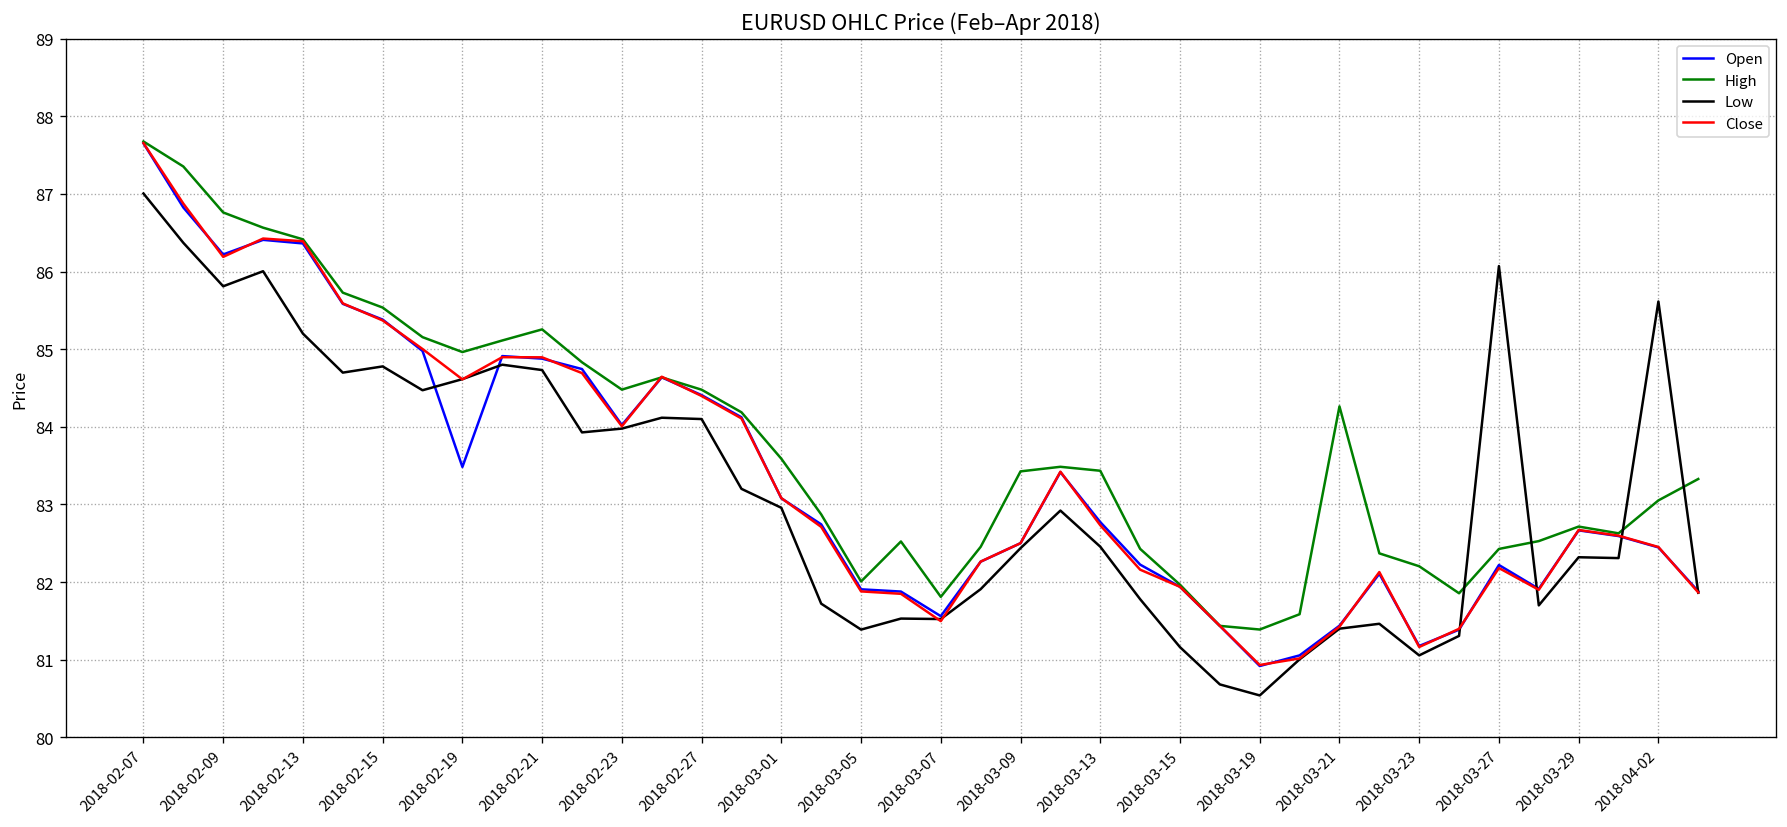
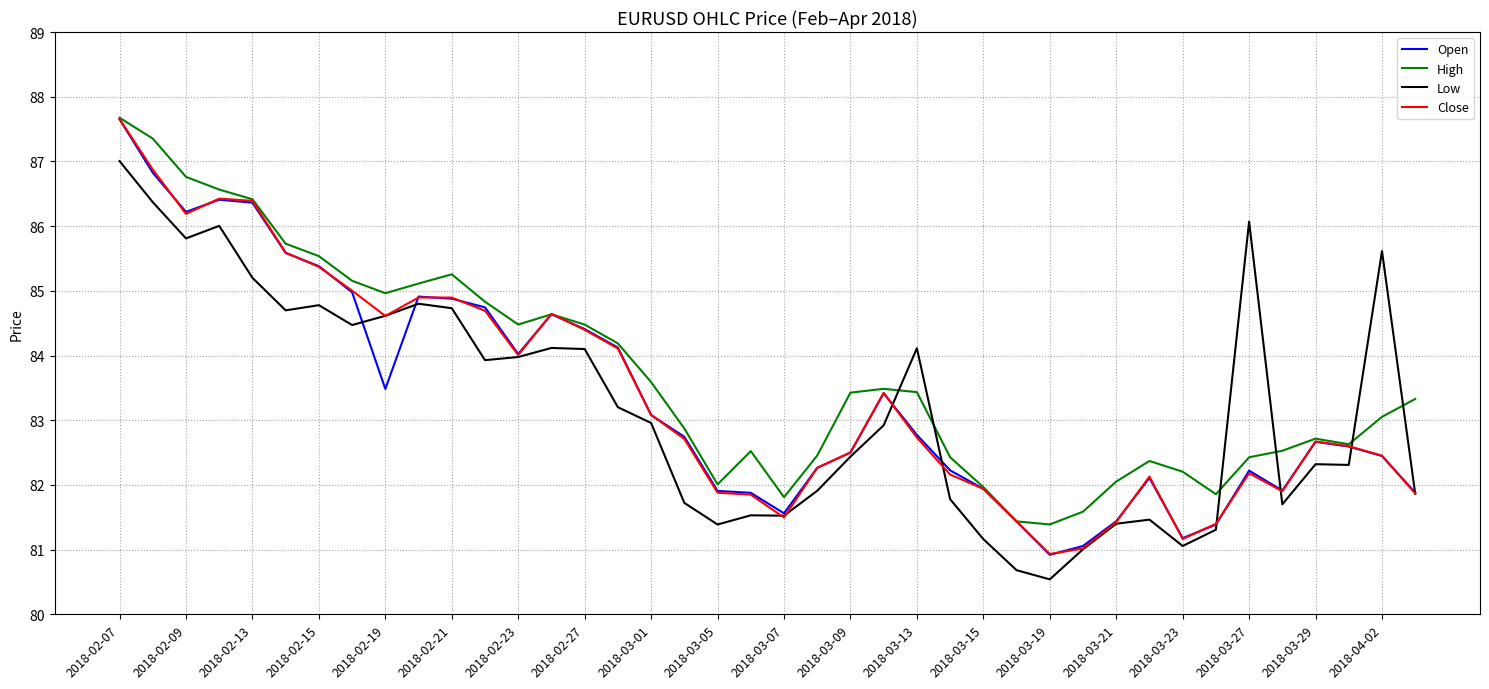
Low, 2018-03-13: 82.5 -> 84.1
High, 2018-03-21: 84.3 -> 82.1
